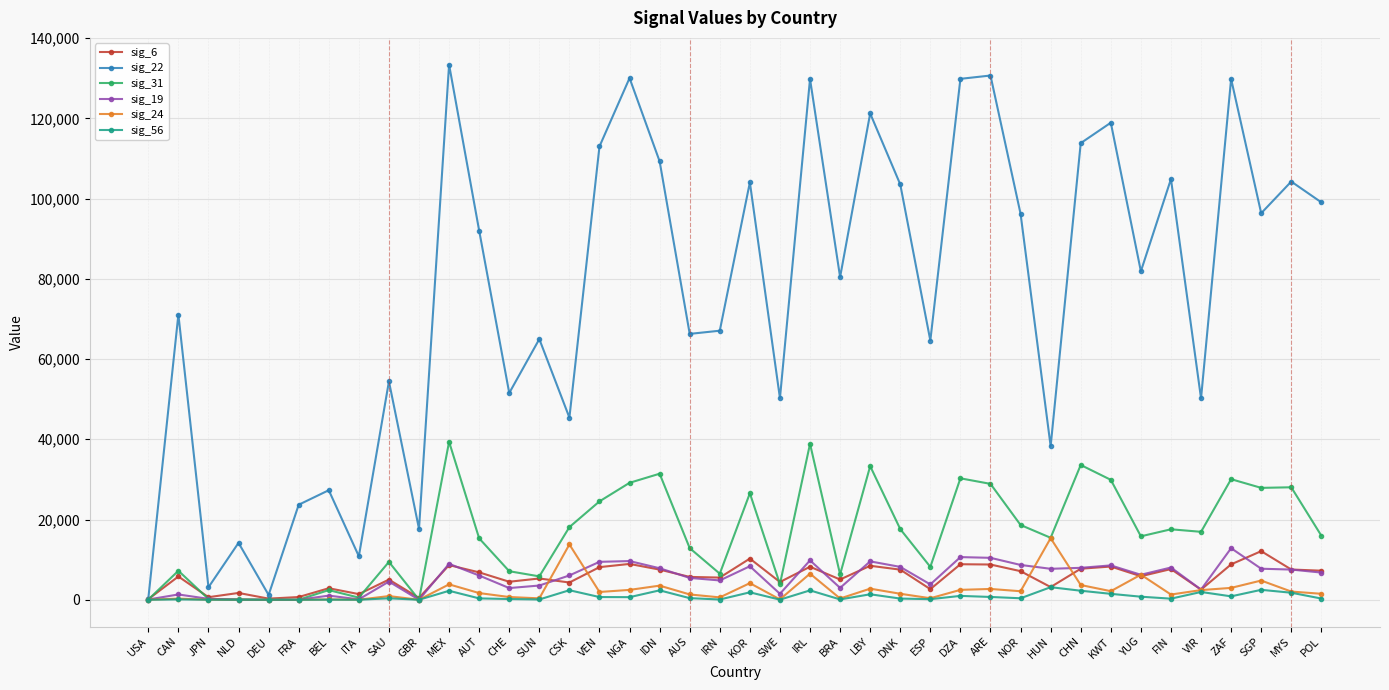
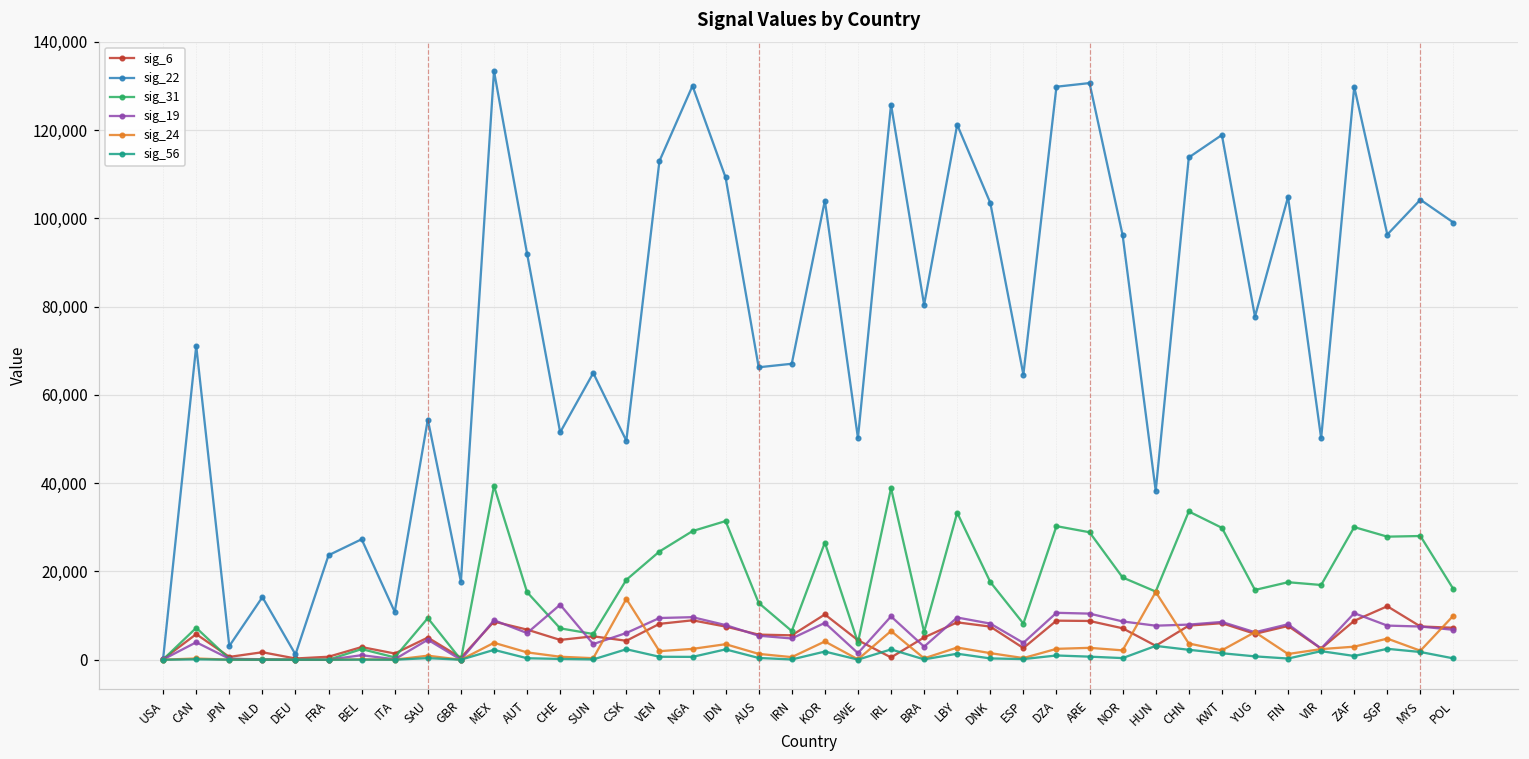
sig_19, CAN: 1,000 -> 4,000
sig_19, CHE: 3,000 -> 12,000
sig_22, CSK: 45,000 -> 50,000
sig_6, IRL: 8,000 -> 1,000
sig_22, IRL: 130,000 -> 126,000
sig_22, YUG: 82,000 -> 78,000
sig_19, ZAF: 13,000 -> 11,000
sig_24, POL: 1,000 -> 10,000
